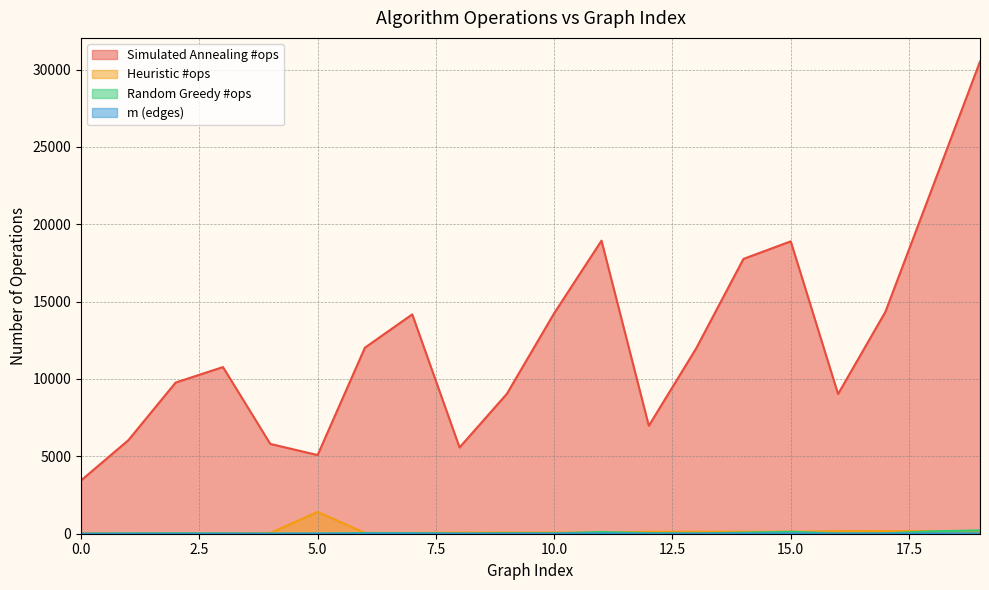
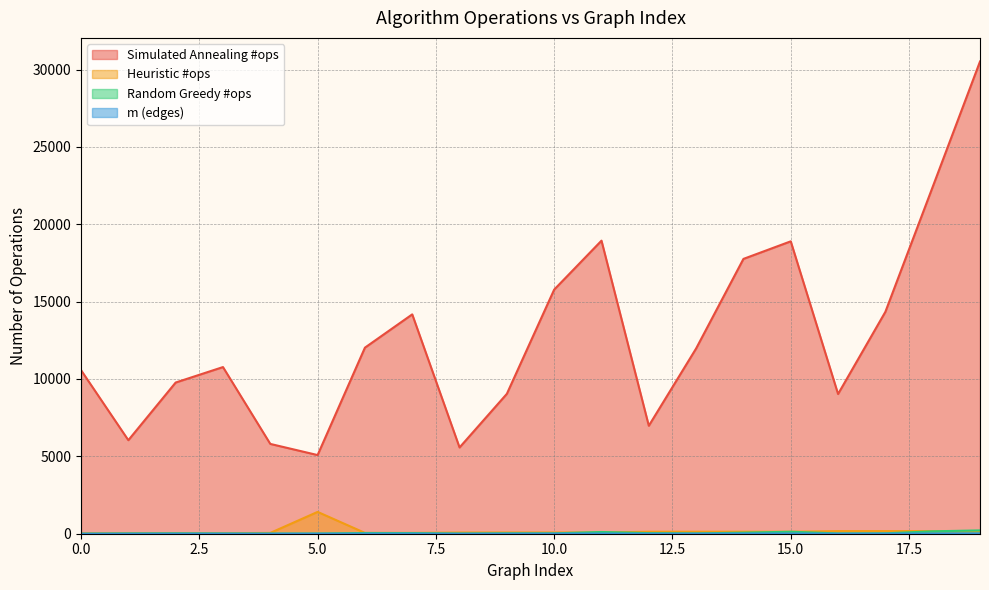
Simulated Annealing #ops, 0.0: 3400 -> 10600
Simulated Annealing #ops, 10.0: 14300 -> 15800
